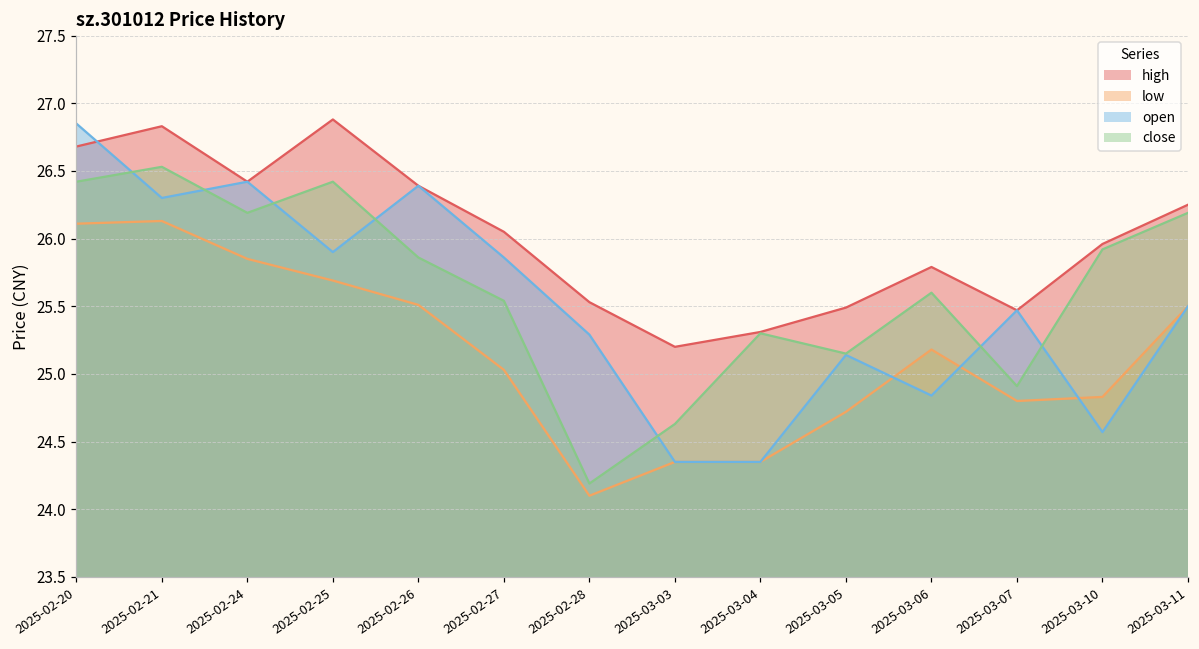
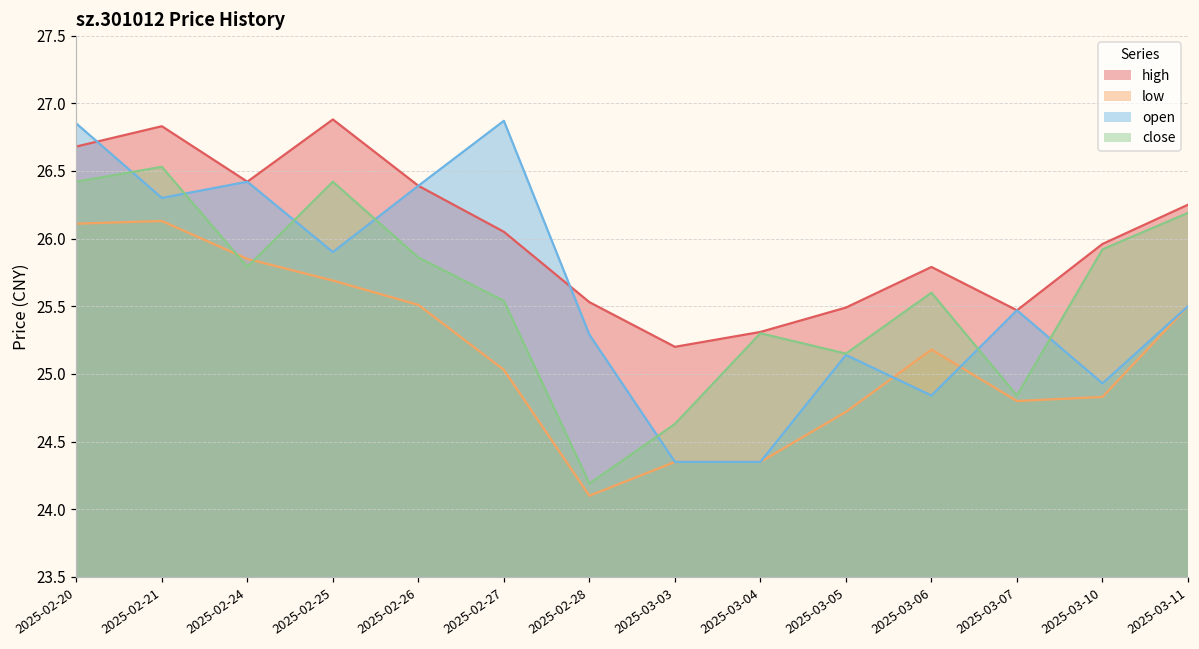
close, 2025-02-24: 26.19 -> 25.79
open, 2025-02-27: 25.86 -> 26.87
close, 2025-03-07: 24.91 -> 24.84
open, 2025-03-10: 24.57 -> 24.93
